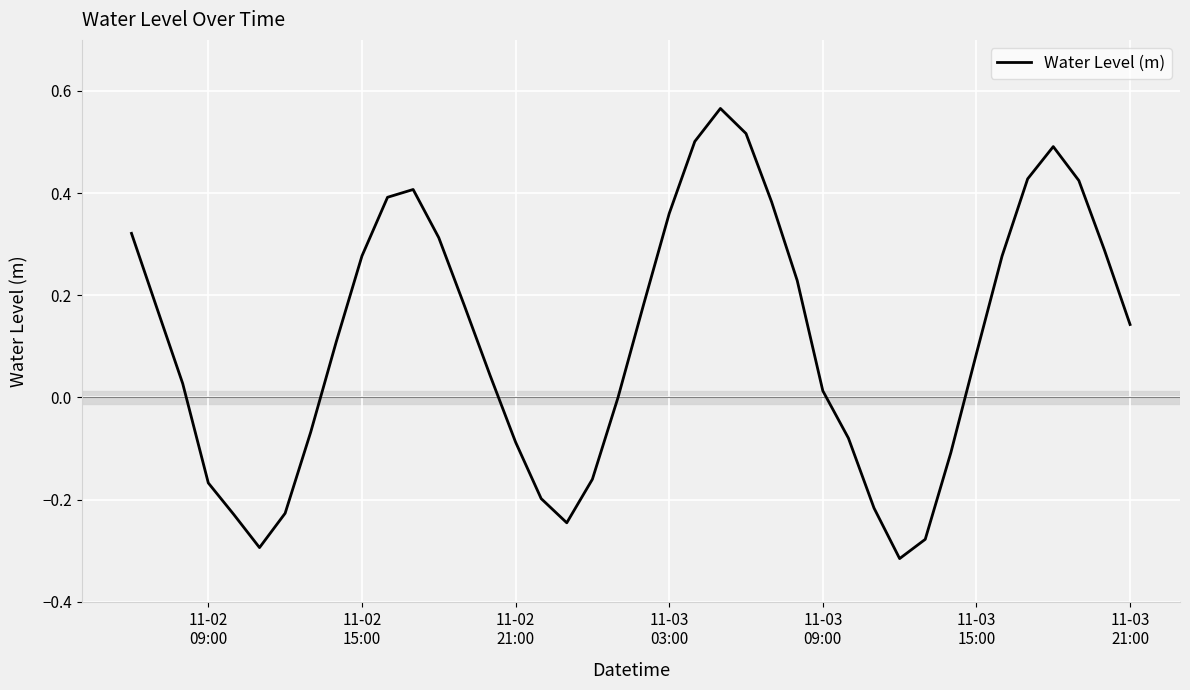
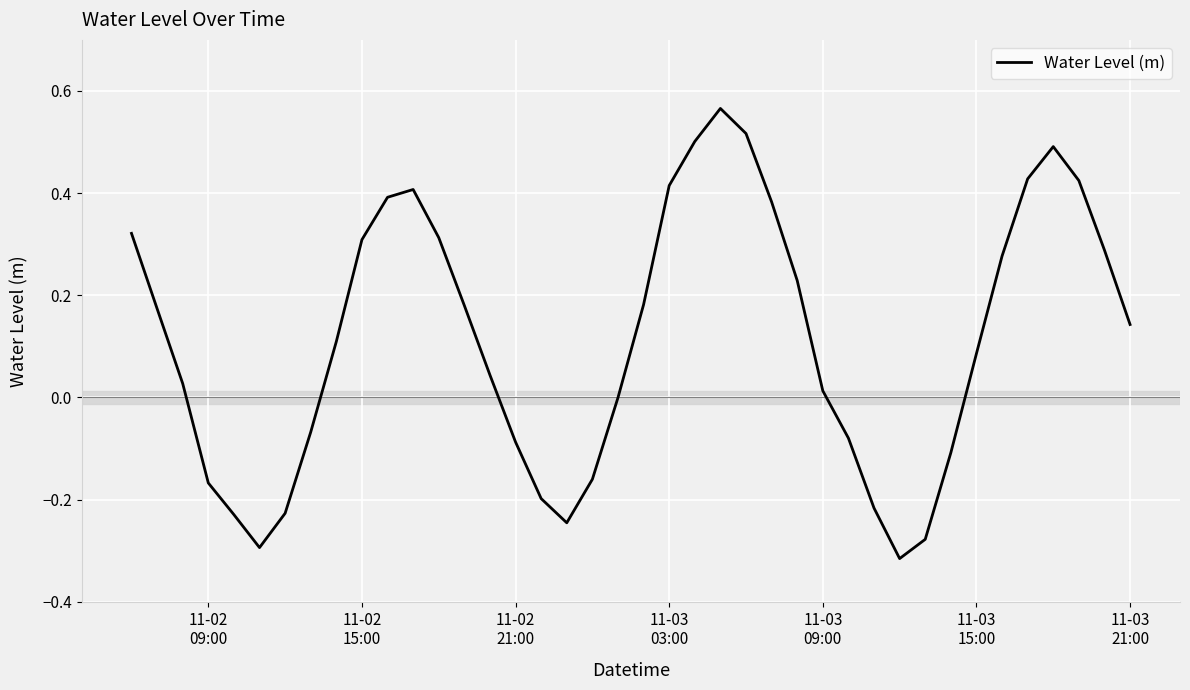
11-02 15:00: 0.28 -> 0.31
11-03 03:00: 0.36 -> 0.41
